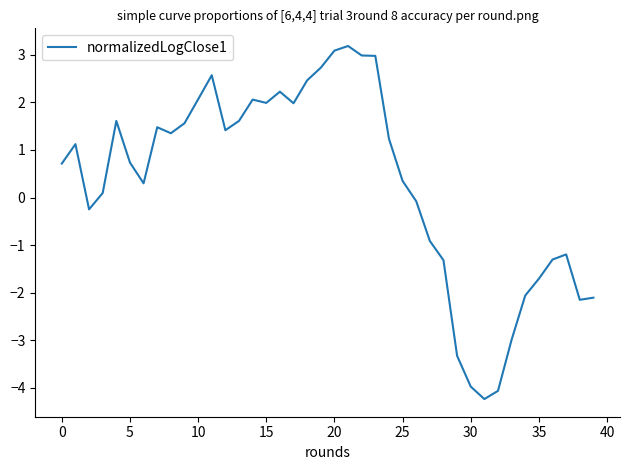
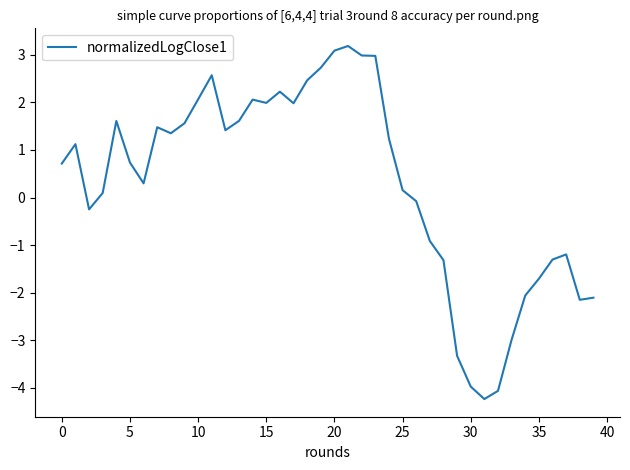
25: 0.3 -> 0.2
